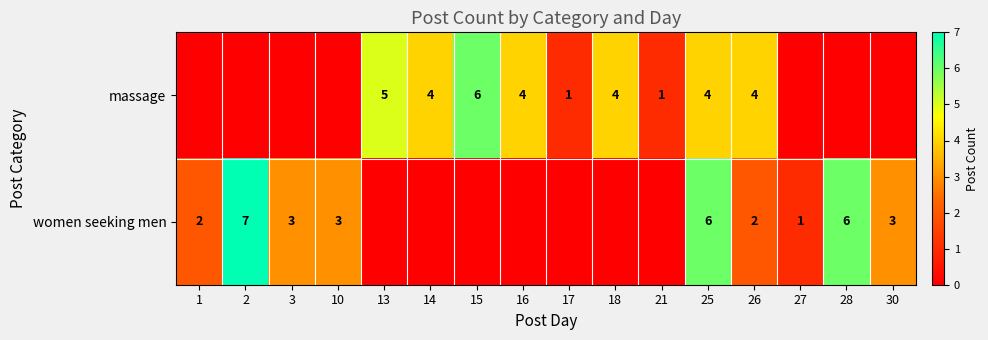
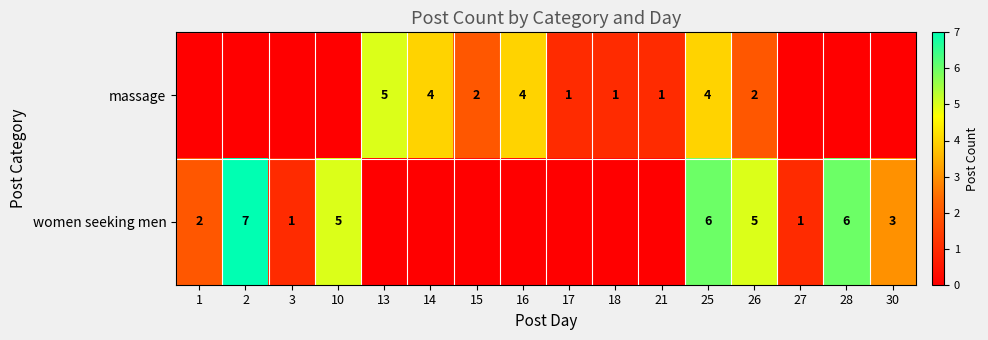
massage, 15: 6 -> 2
massage, 18: 4 -> 1
massage, 26: 4 -> 2
women seeking men, 3: 3 -> 1
women seeking men, 10: 3 -> 5
women seeking men, 26: 2 -> 5
